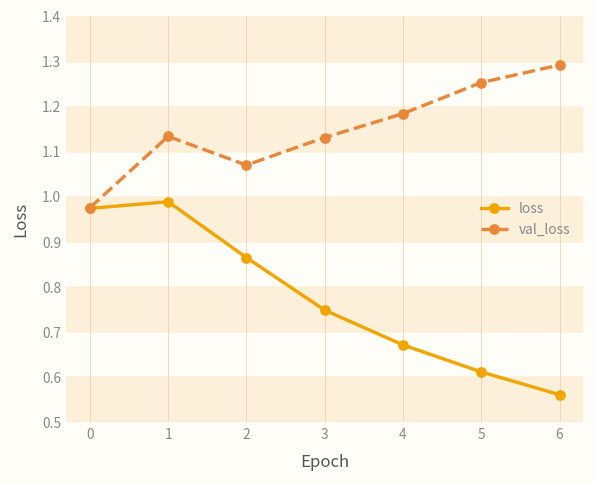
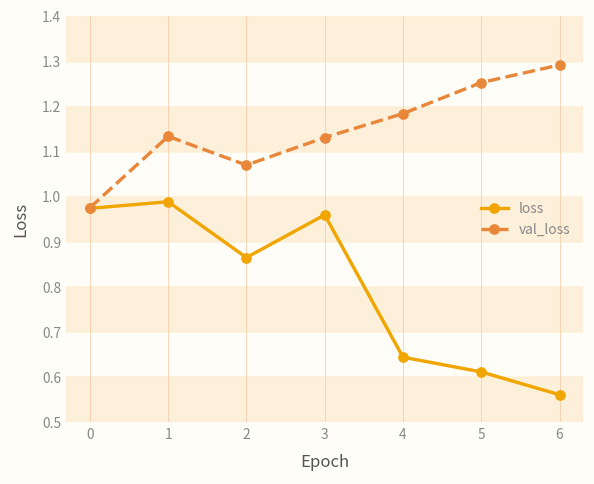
loss, 3: 0.75 -> 0.96
loss, 4: 0.67 -> 0.64
